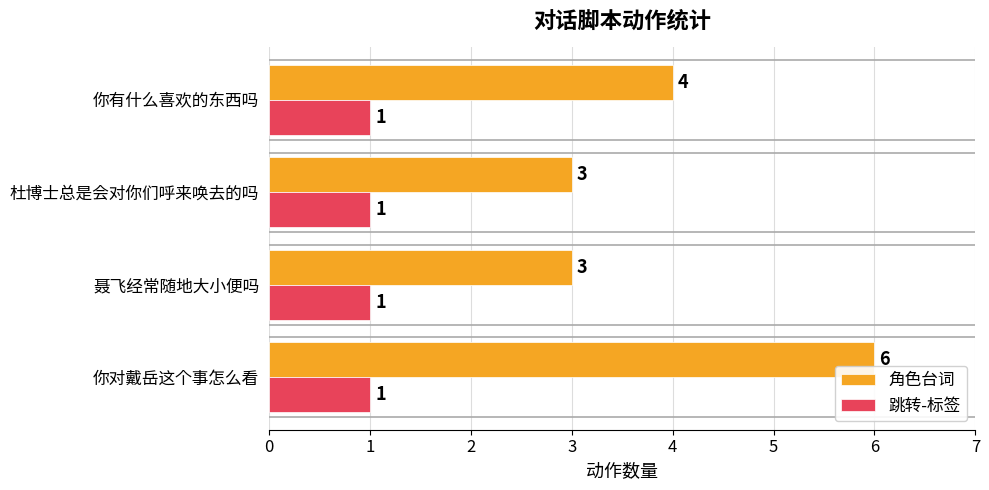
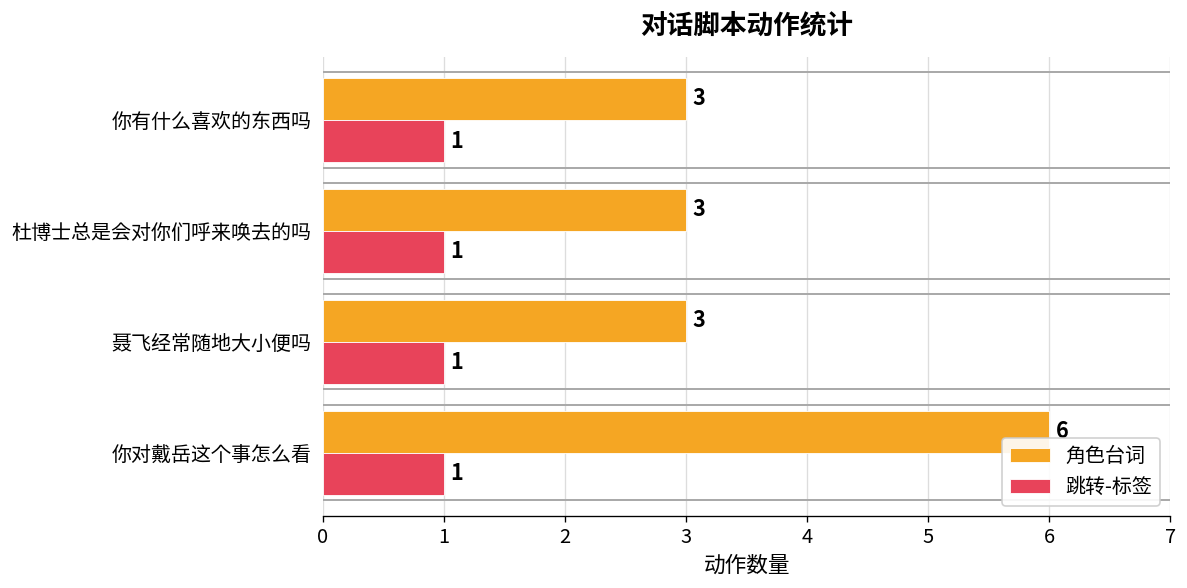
角色台词, 你有什么喜欢的东西吗: 4 -> 3
